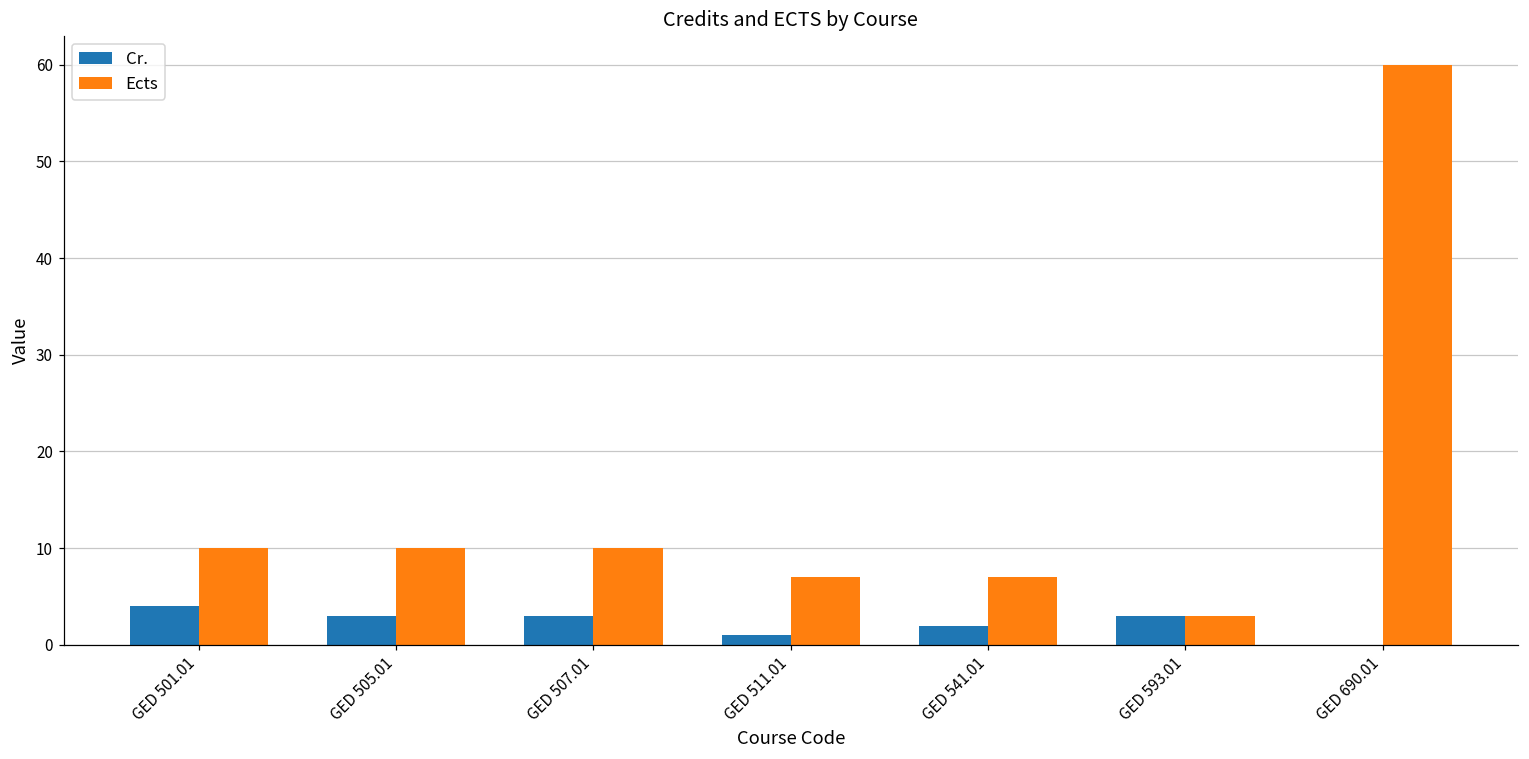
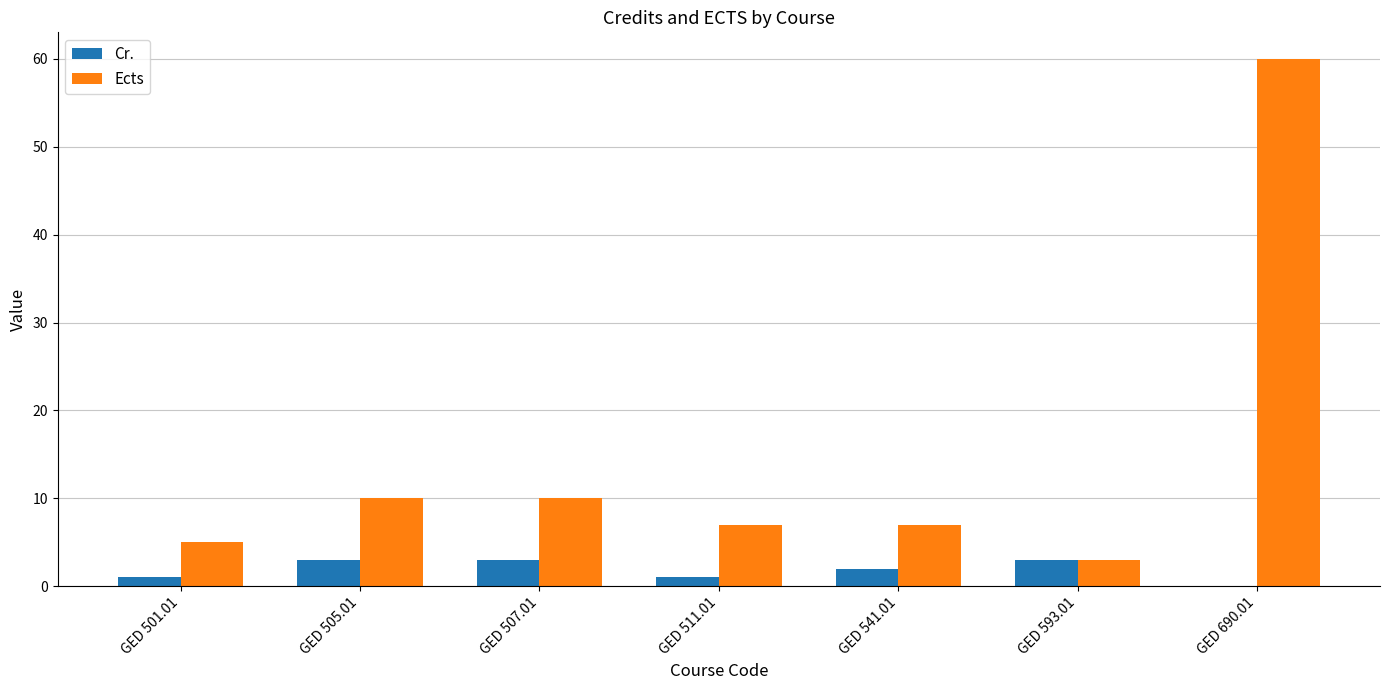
Cr., GED 501.01: 4 -> 1
Ects, GED 501.01: 10 -> 5
